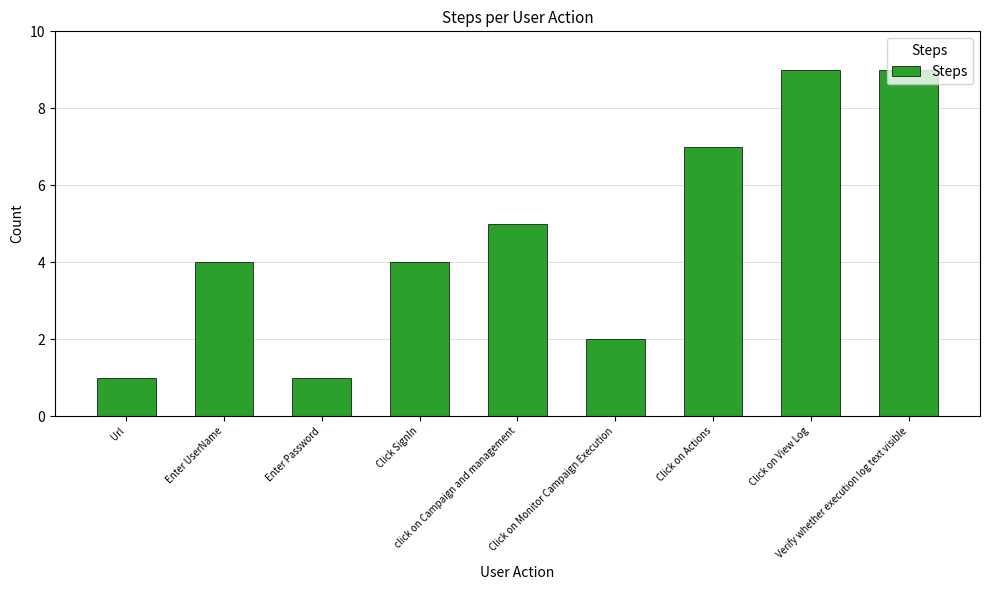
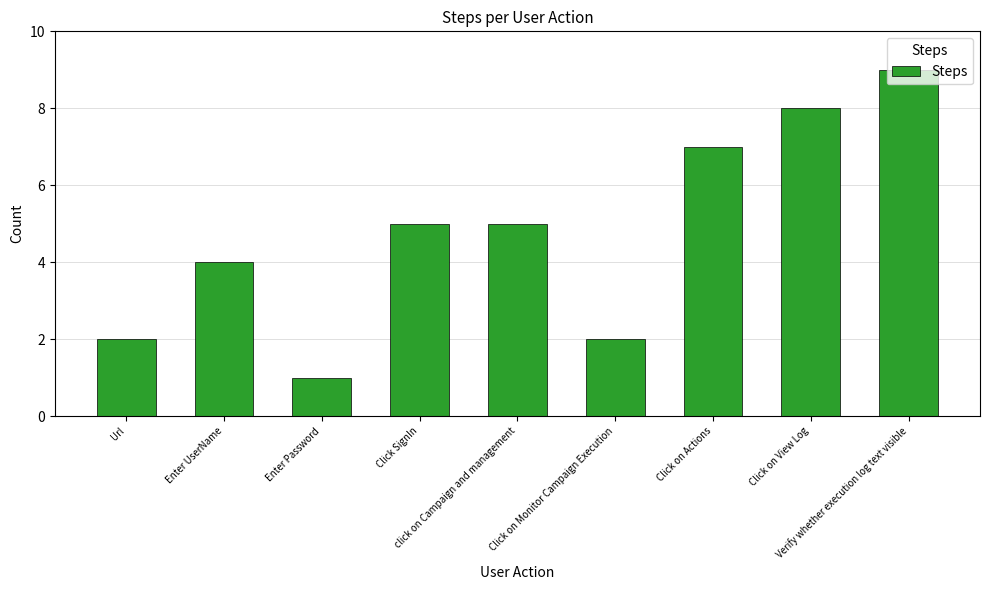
Url: 1 -> 2
Click SignIn: 4 -> 5
Click on View Log: 9 -> 8
